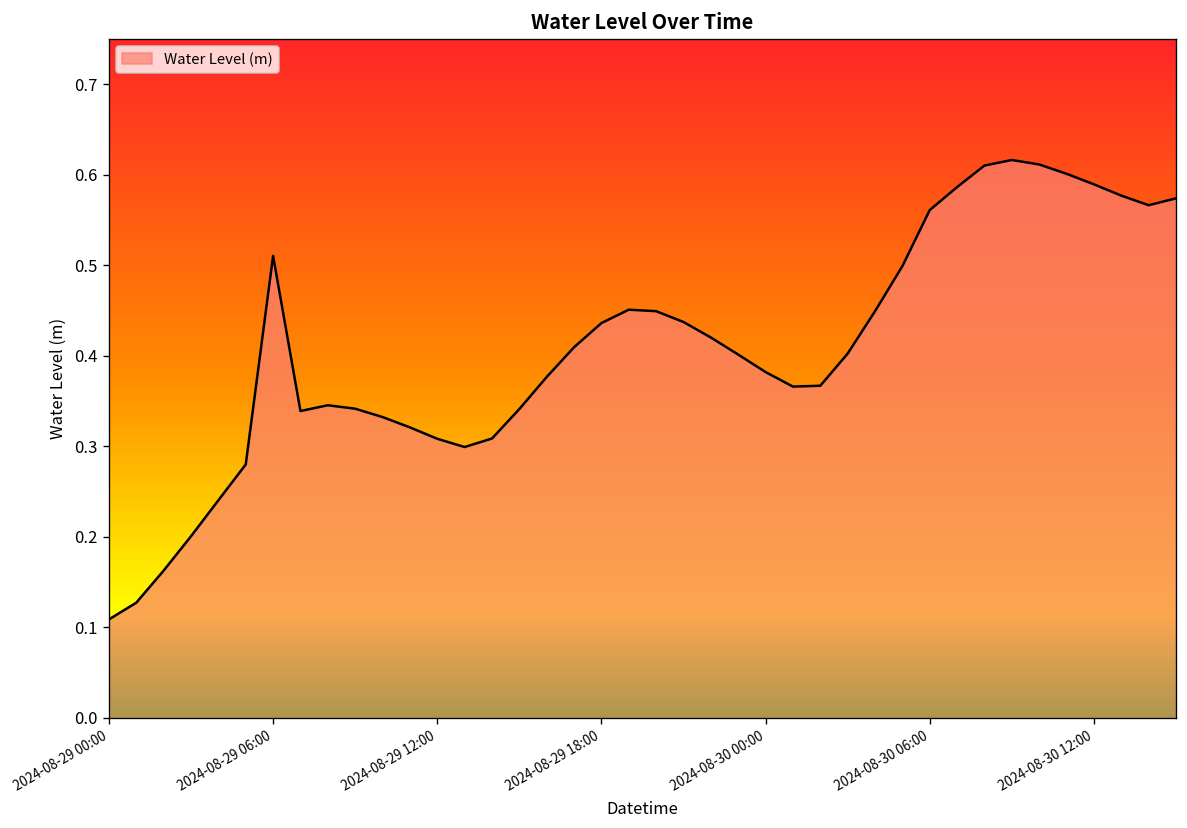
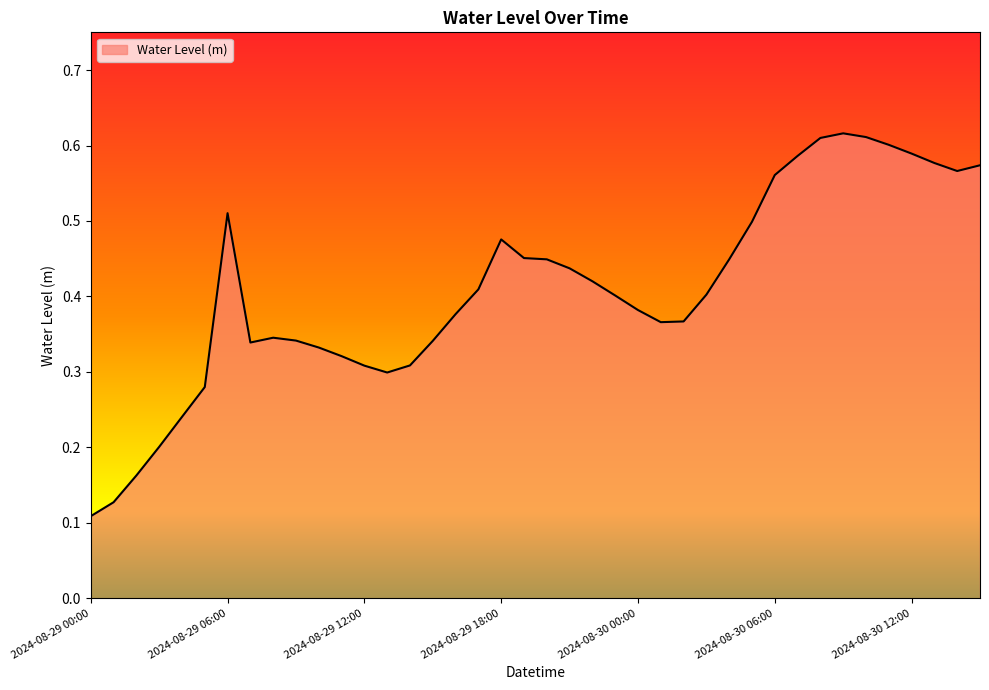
2024-08-29 18:00: 0.44 -> 0.48
